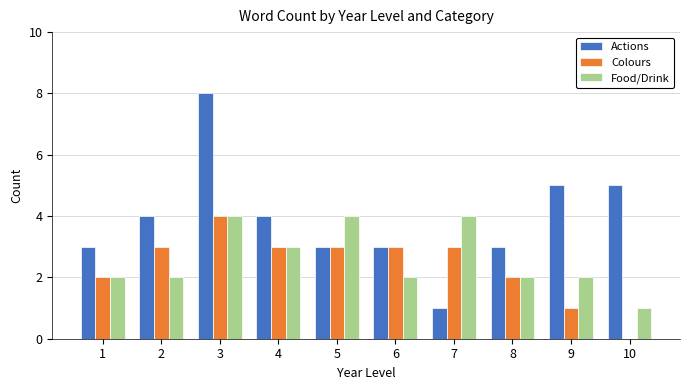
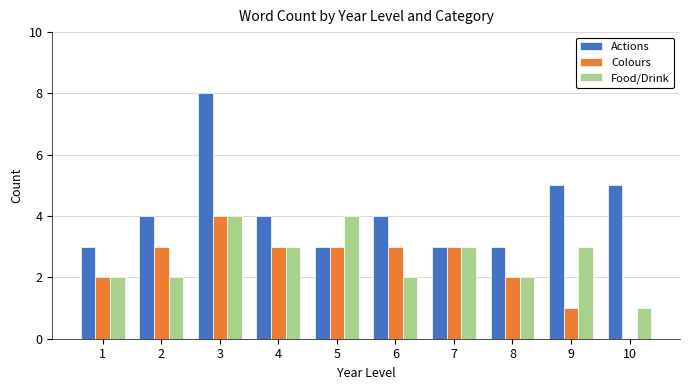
Actions, 6: 3 -> 4
Actions, 7: 1 -> 3
Food/Drink, 7: 4 -> 3
Food/Drink, 9: 2 -> 3
